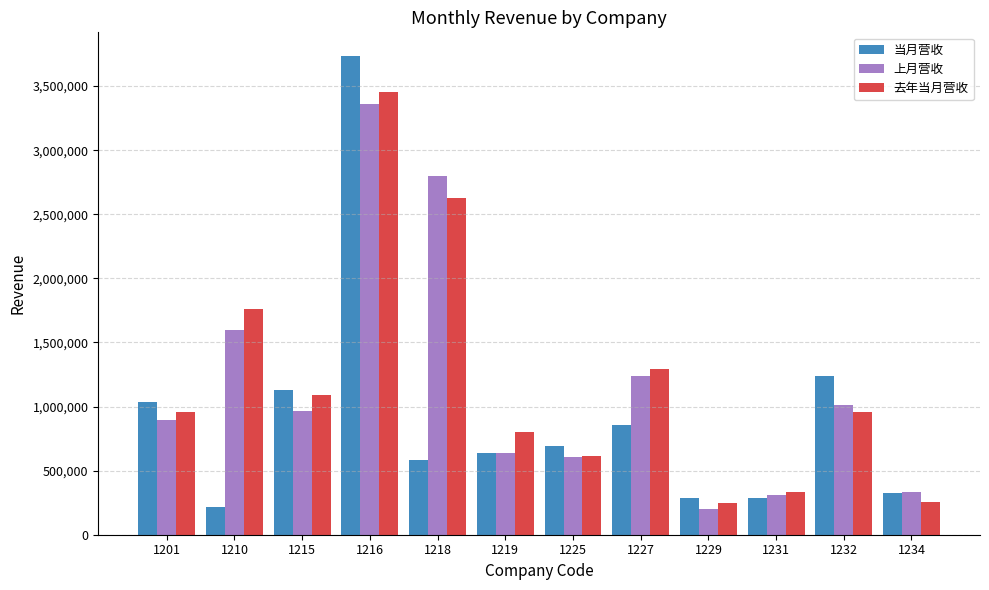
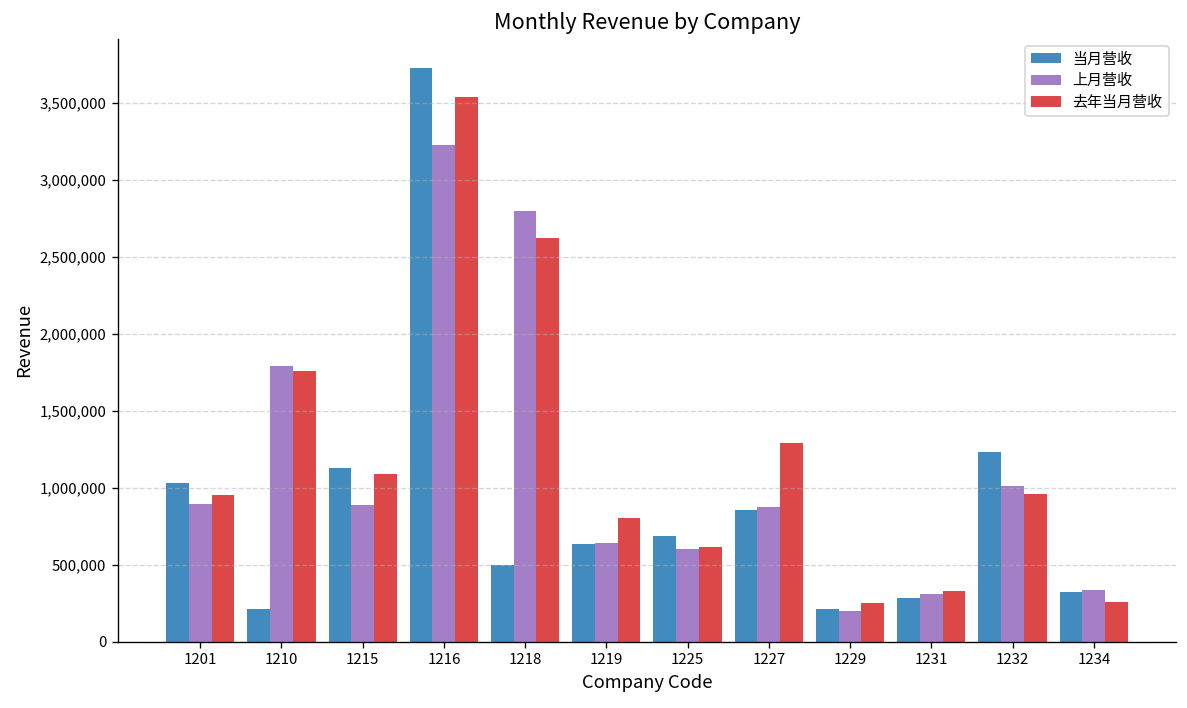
上月营收, 1210: 1,600,000 -> 1,790,000
上月营收, 1215: 970,000 -> 890,000
上月营收, 1216: 3,360,000 -> 3,230,000
去年当月营收, 1216: 3,450,000 -> 3,540,000
当月营收, 1218: 580,000 -> 500,000
上月营收, 1227: 1,240,000 -> 870,000
当月营收, 1229: 280,000 -> 220,000
